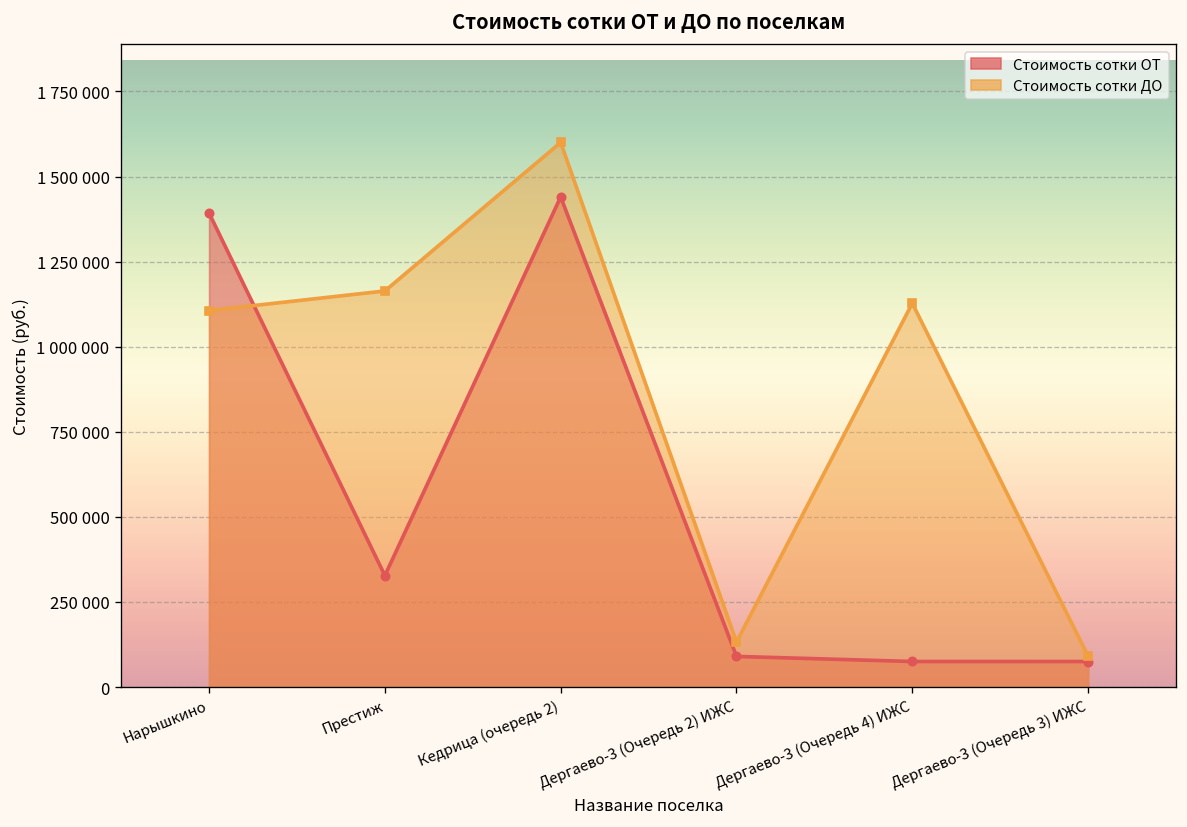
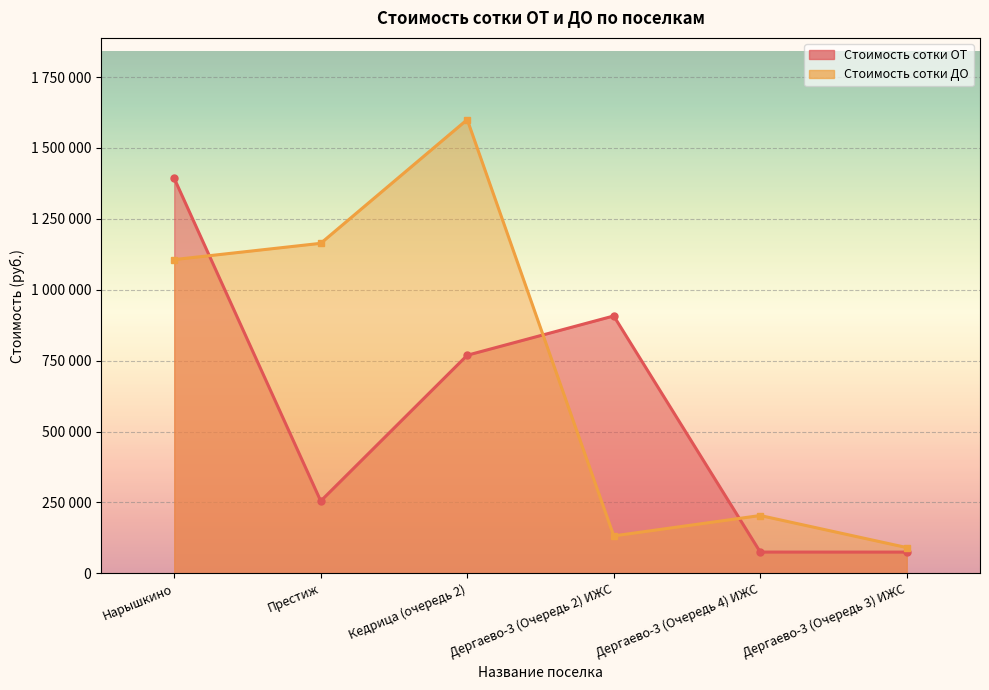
Стоимость сотки ОТ, Престиж: 330000 -> 250000
Стоимость сотки ОТ, Кедрица (очередь 2): 1440000 -> 770000
Стоимость сотки ОТ, Дергаево-3 (Очередь 2) ИЖС: 90000 -> 910000
Стоимость сотки ДО, Дергаево-3 (Очередь 4) ИЖС: 1130000 -> 200000
